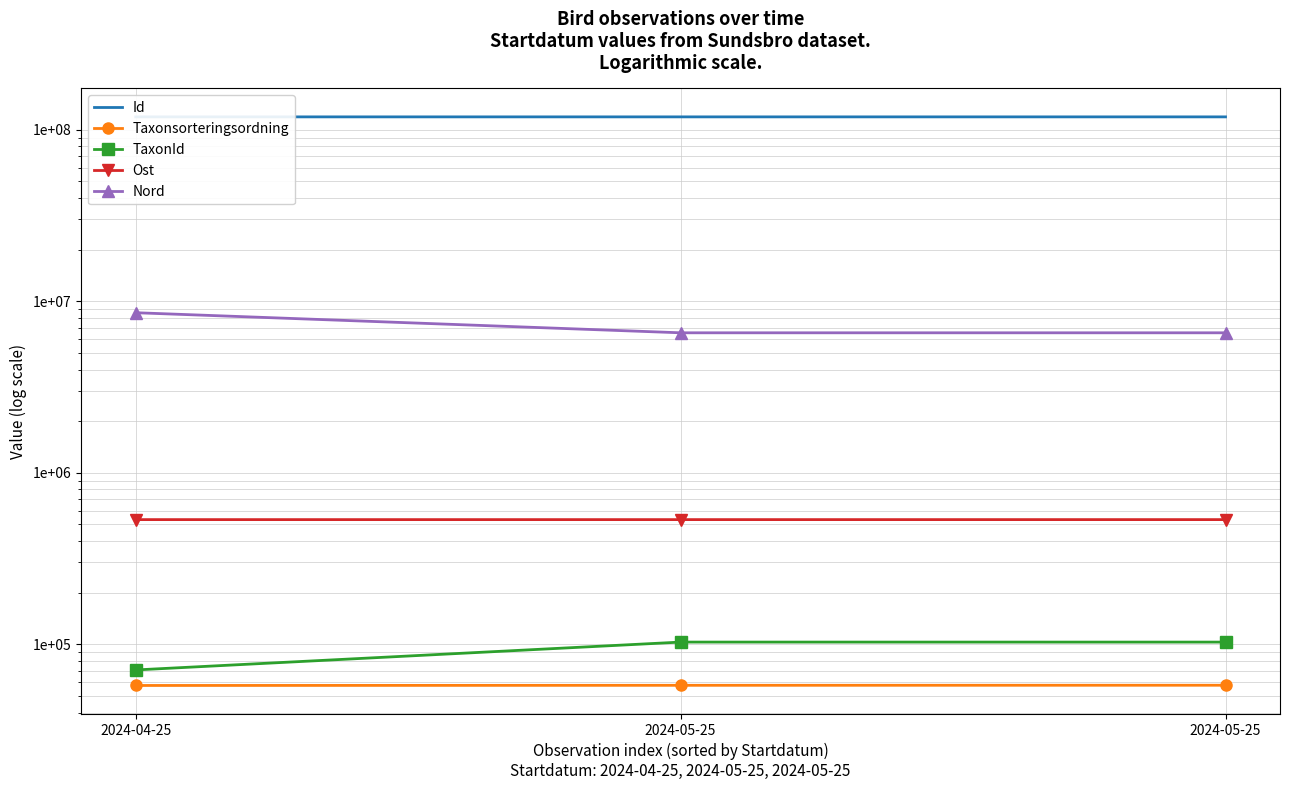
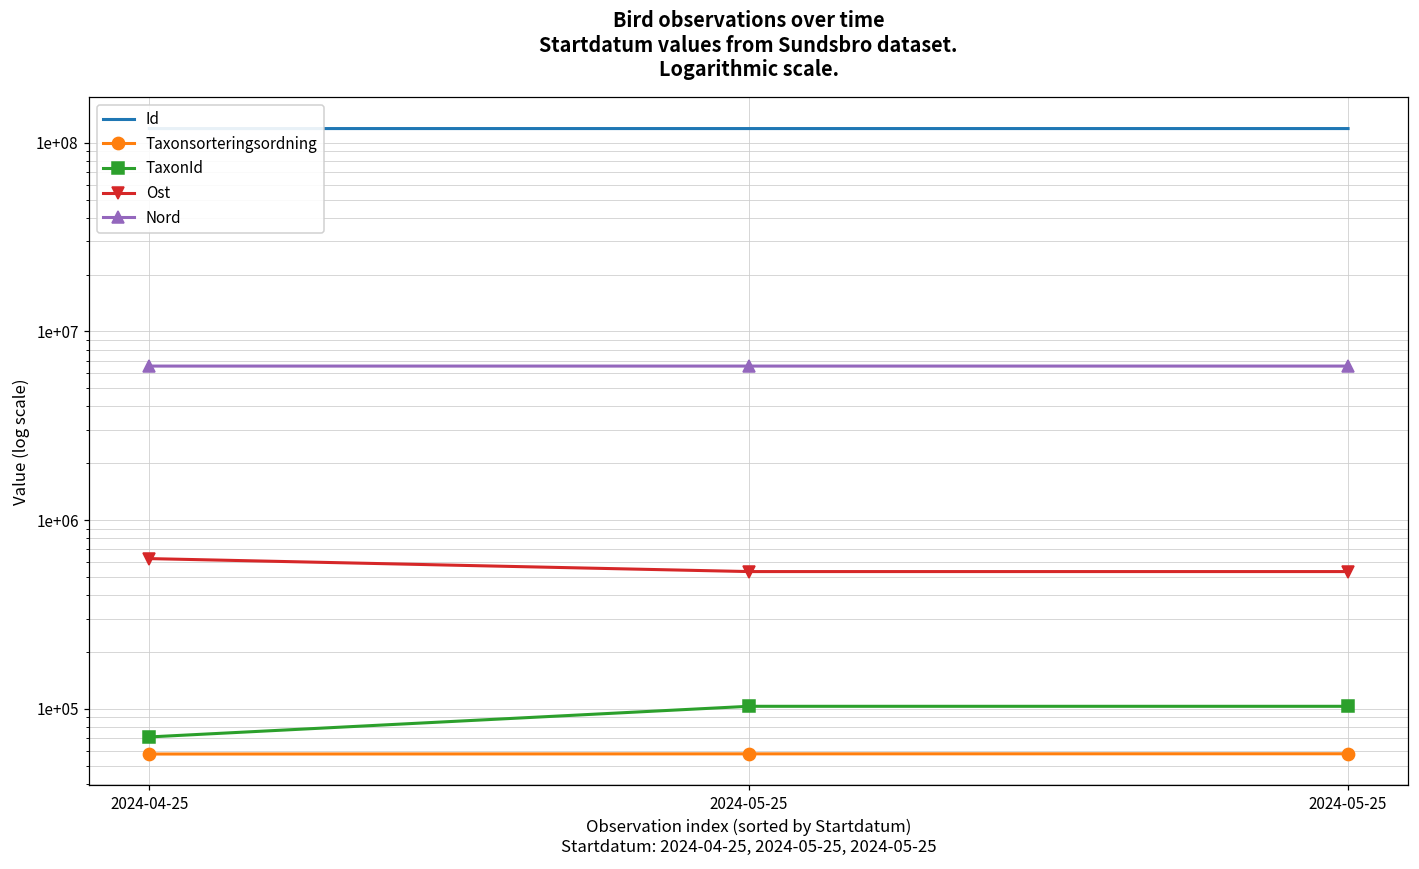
Ost, 2024-04-25: 530000 -> 620000
Nord, 2024-04-25: 9000000 -> 6500000
